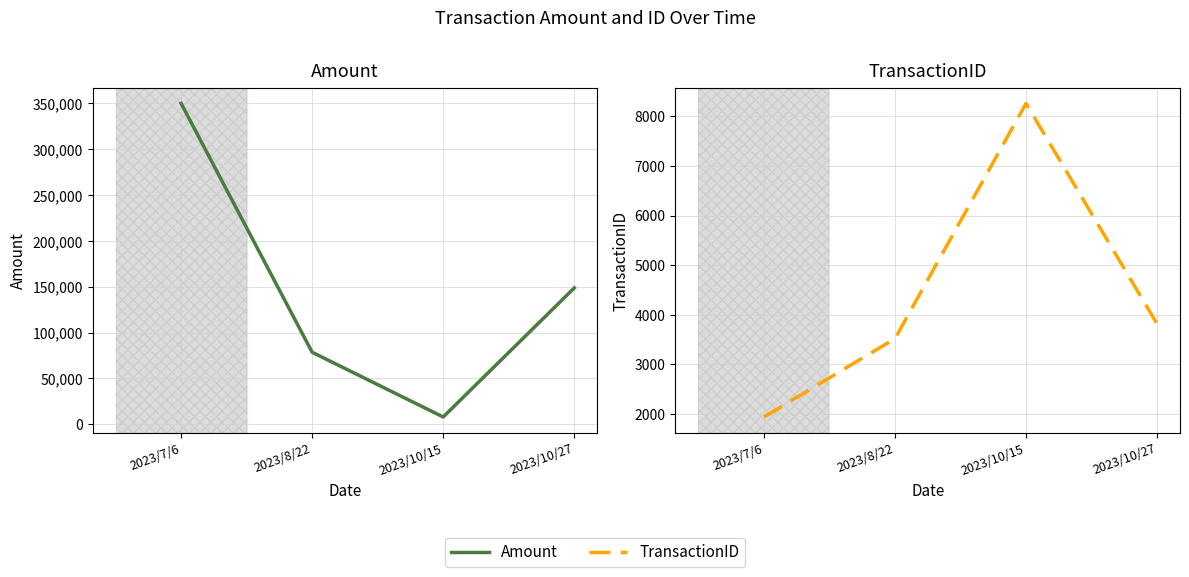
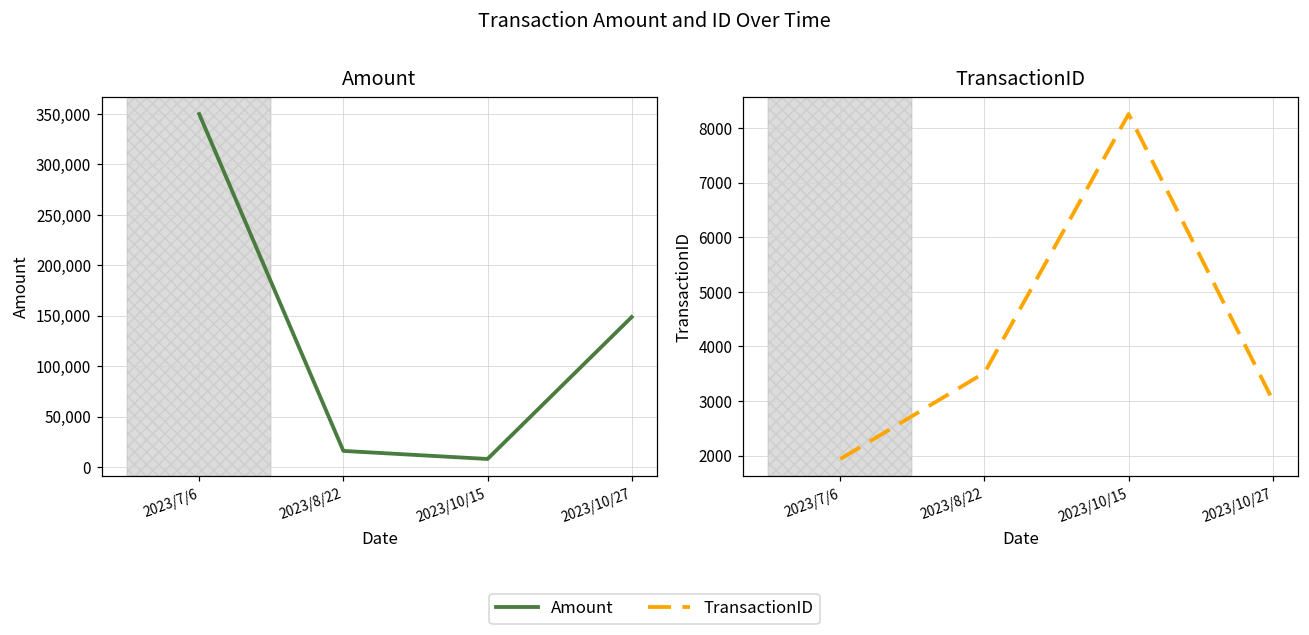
Amount, 2023/8/22: 80,000 -> 20,000
TransactionID, 2023/10/27: 3800 -> 3000
